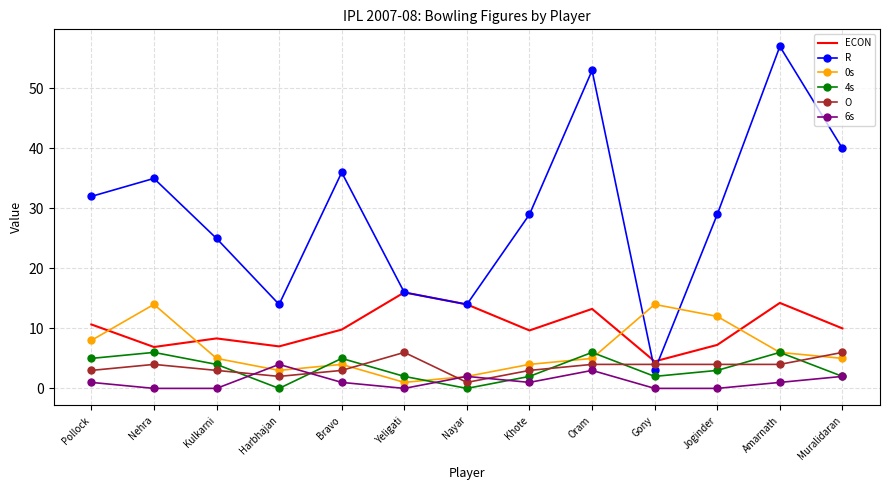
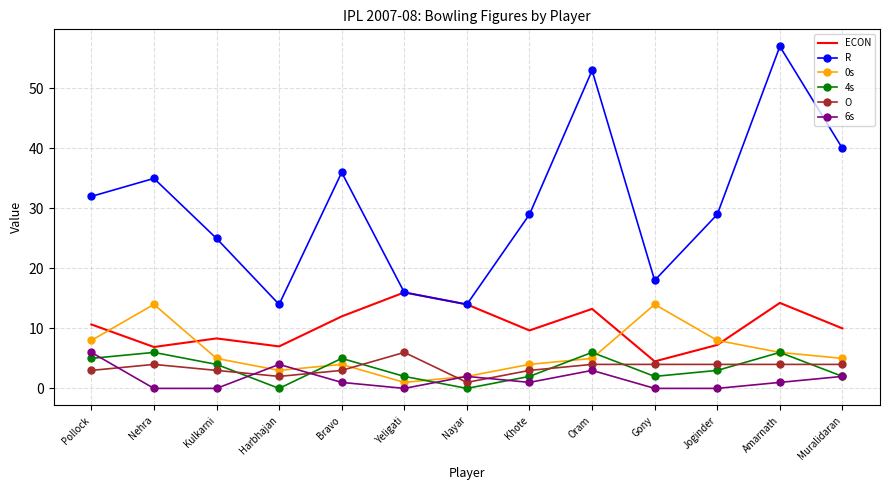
6s, Pollock: 1 -> 6
ECON, Bravo: 10 -> 12
R, Gony: 3 -> 18
0s, Joginder: 12 -> 8
O, Muralidaran: 6 -> 4
